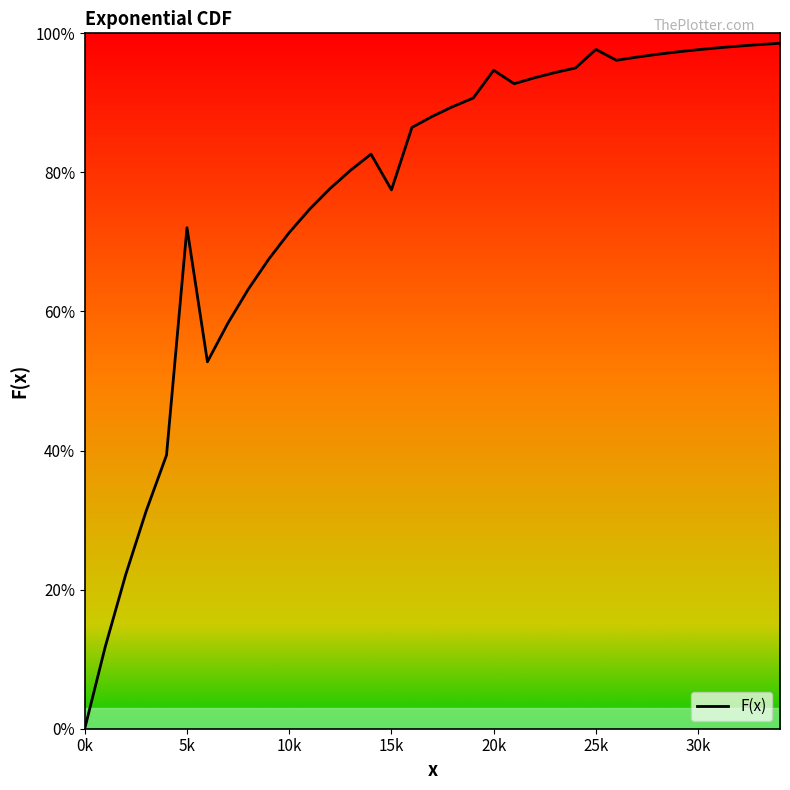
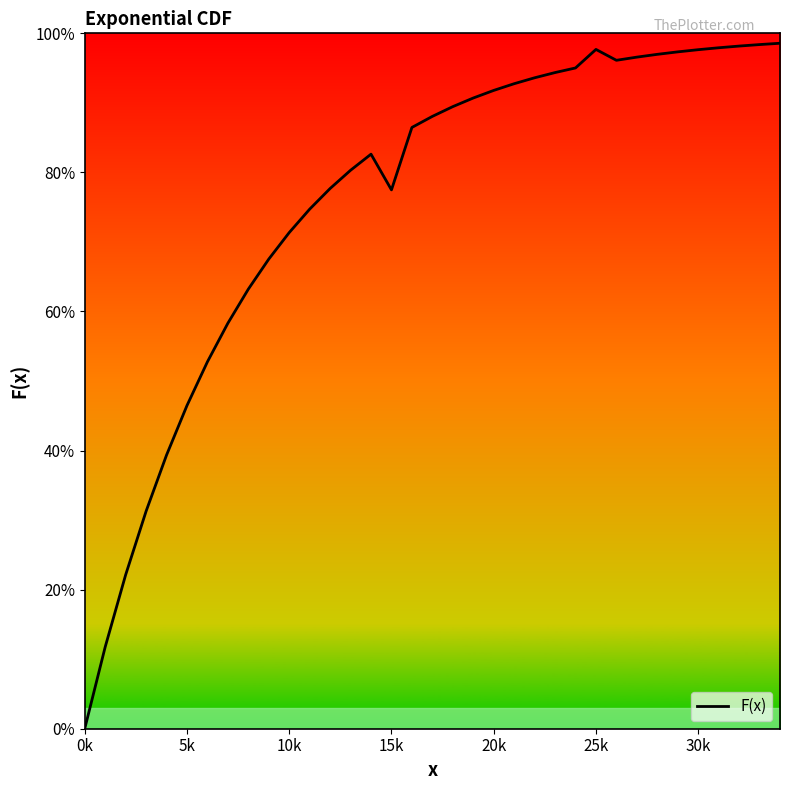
5k: 72% -> 46%
20k: 95% -> 92%
